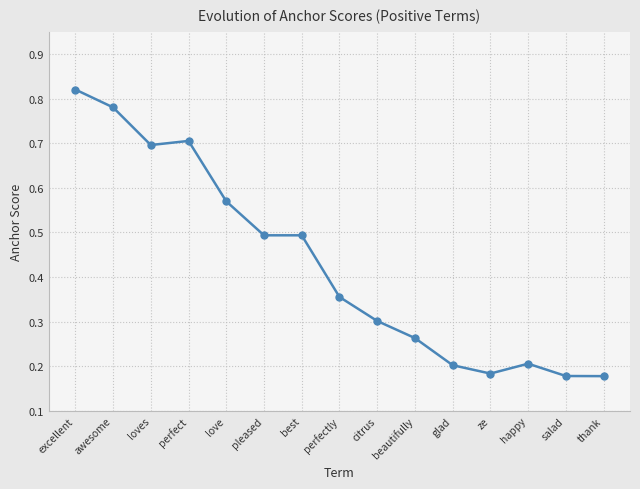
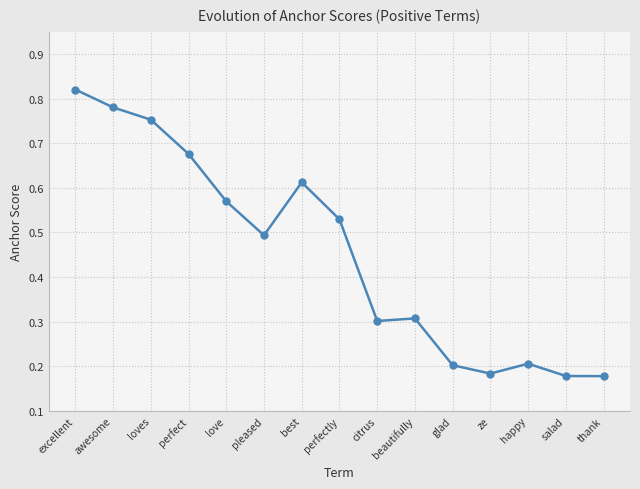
loves: 0.70 -> 0.75
perfect: 0.71 -> 0.68
best: 0.49 -> 0.61
perfectly: 0.36 -> 0.53
beautifully: 0.26 -> 0.31
